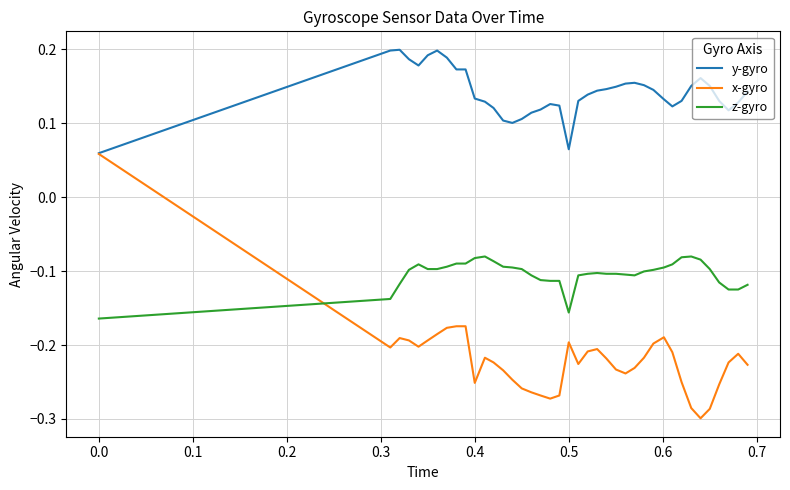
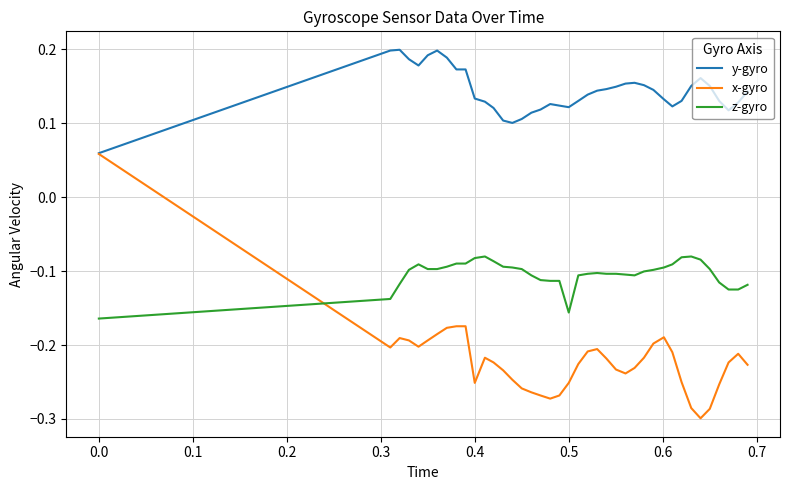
y-gyro, 0.5: 0.06 -> 0.12
x-gyro, 0.5: -0.20 -> -0.25
